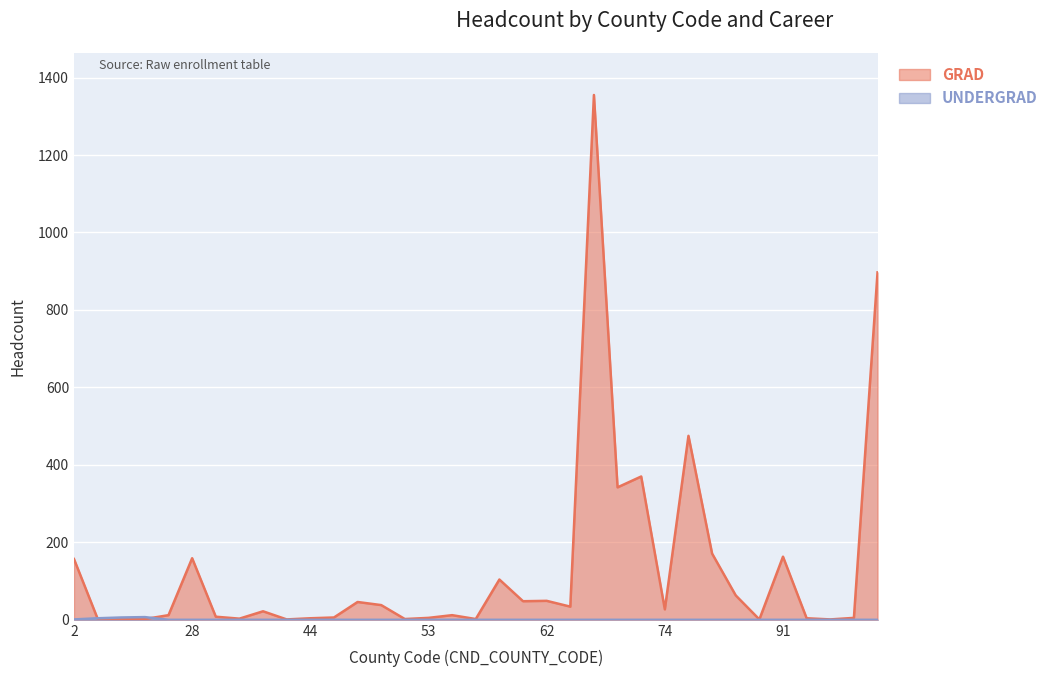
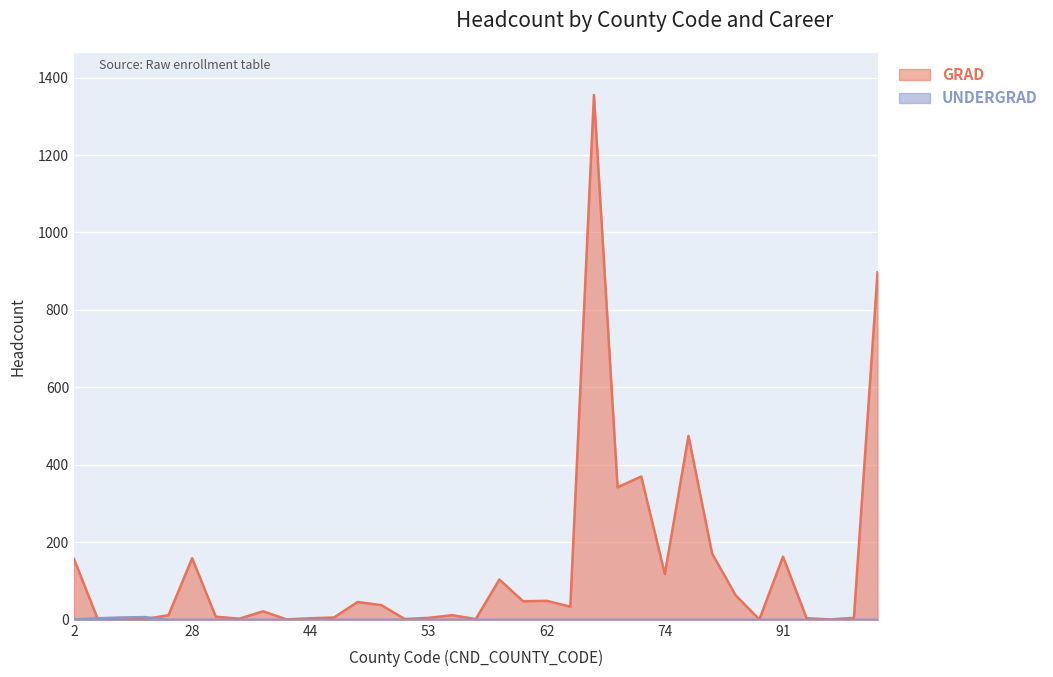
GRAD, 74: 30 -> 120
